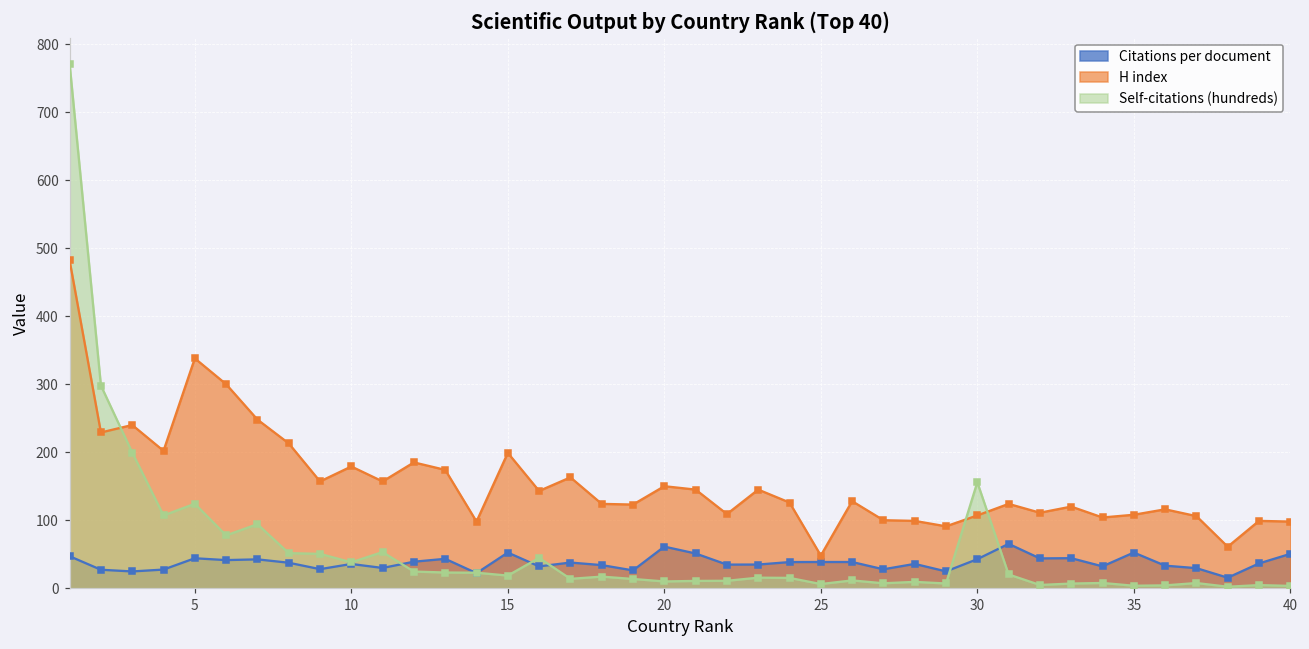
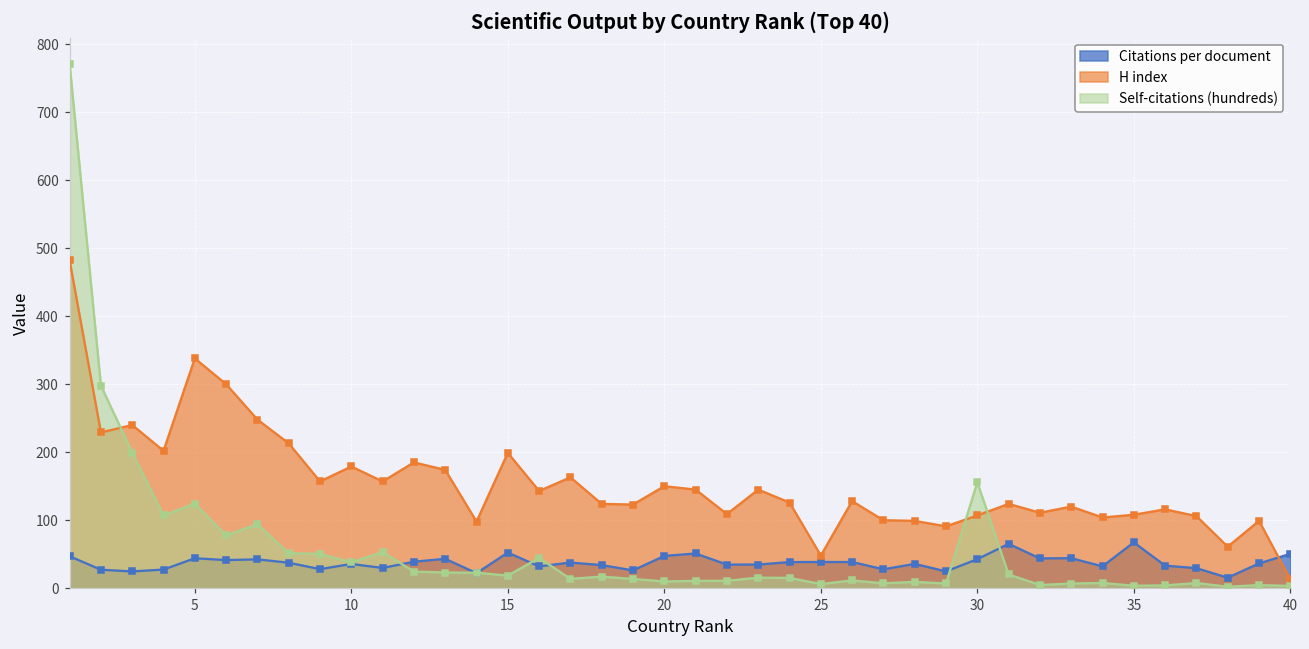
Citations per document, 20: 60 -> 50
Citations per document, 35: 50 -> 70
H index, 40: 100 -> 10
